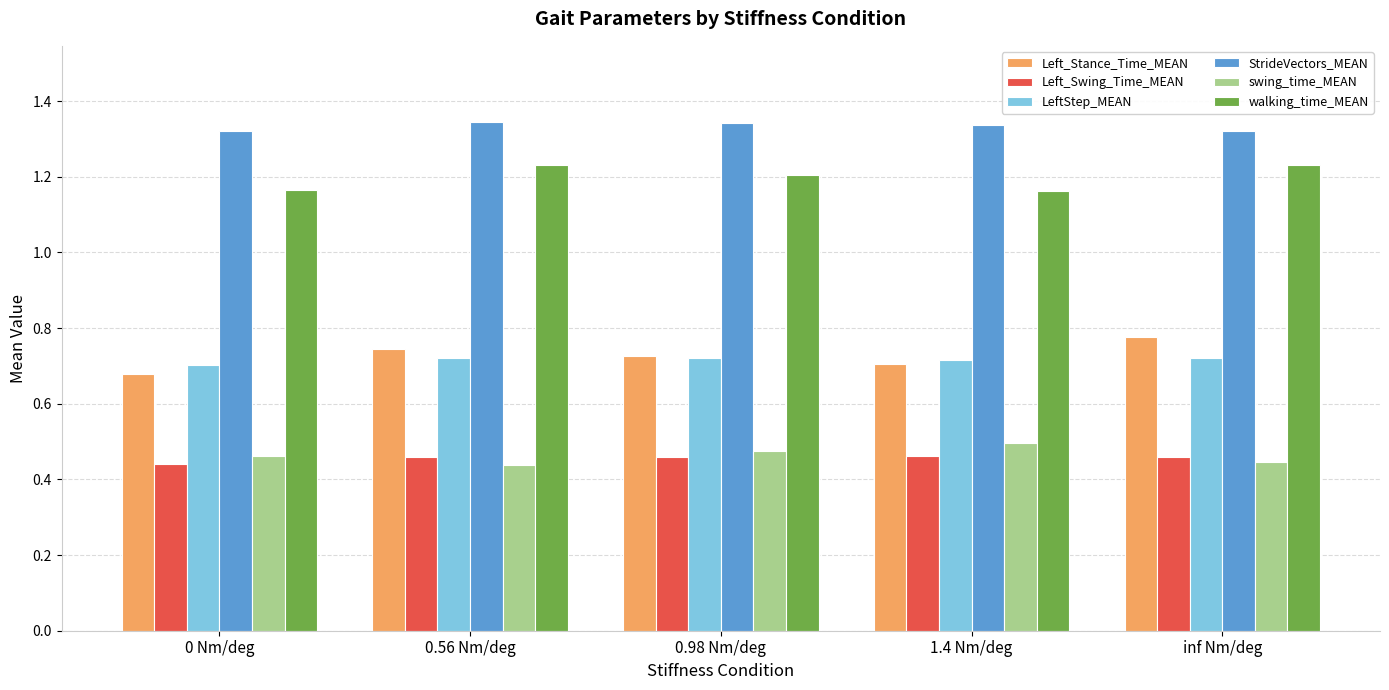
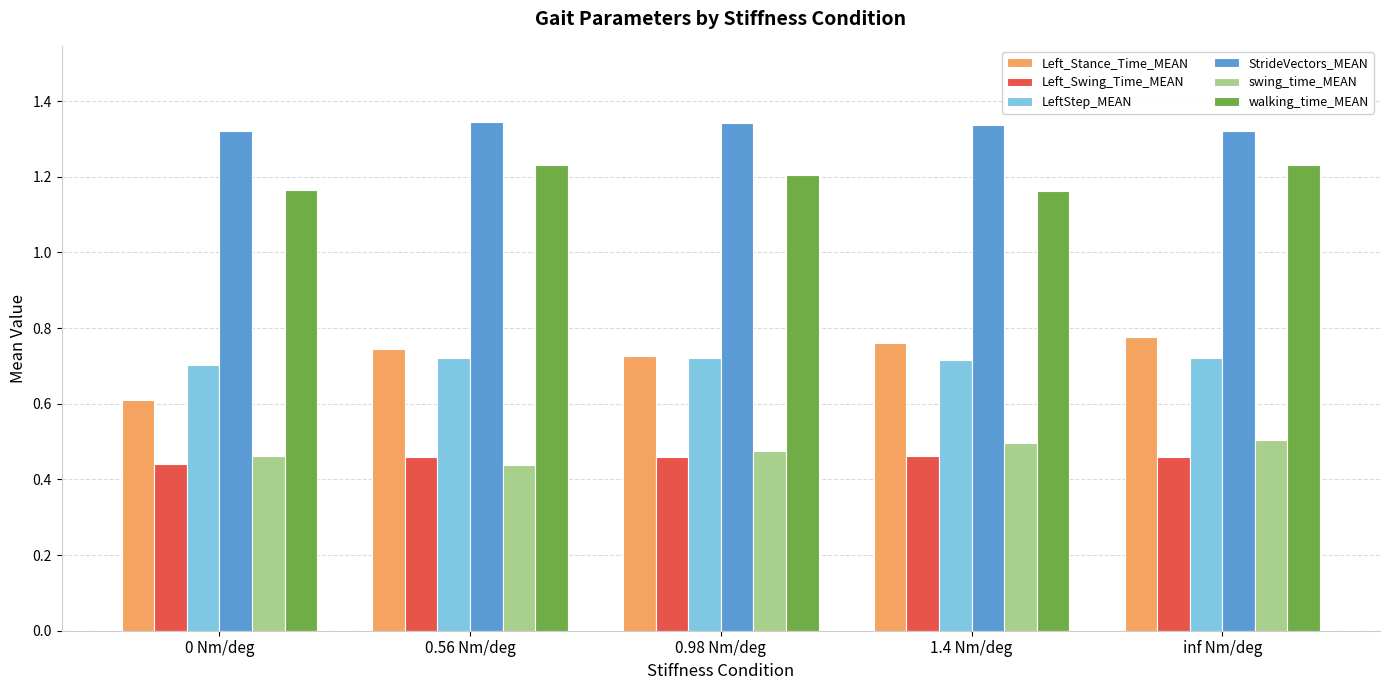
Left_Stance_Time_MEAN, 0 Nm/deg: 0.68 -> 0.61
Left_Stance_Time_MEAN, 1.4 Nm/deg: 0.71 -> 0.76
swing_time_MEAN, inf Nm/deg: 0.45 -> 0.50
